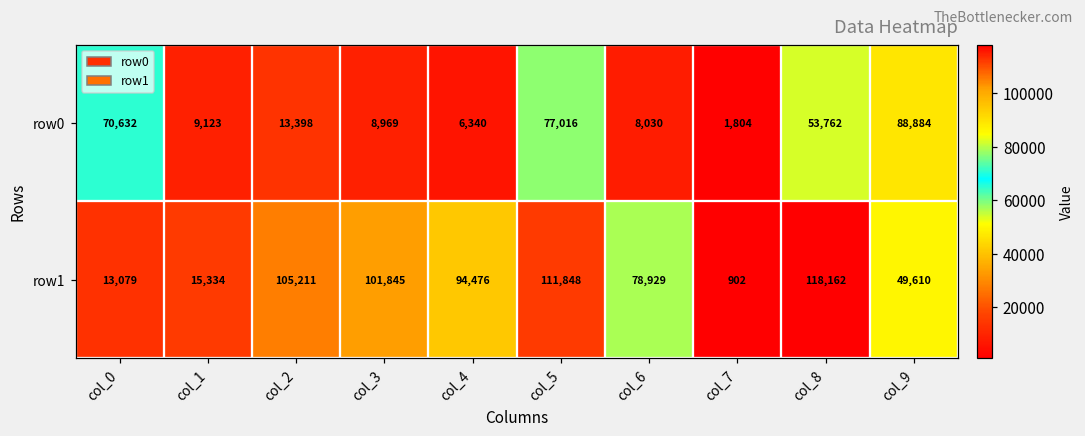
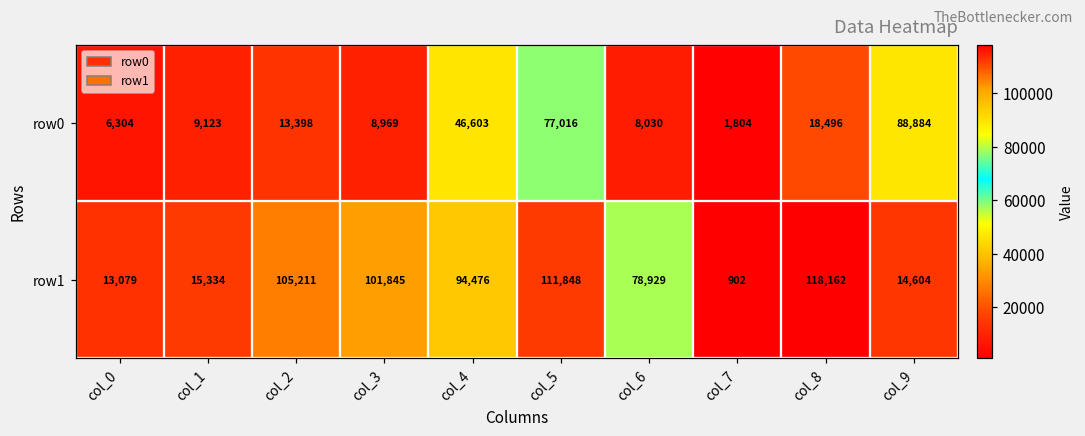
row0, col_0: 70,632 -> 6,304
row0, col_4: 6,340 -> 46,603
row0, col_8: 53,762 -> 18,496
row1, col_9: 49,610 -> 14,604
